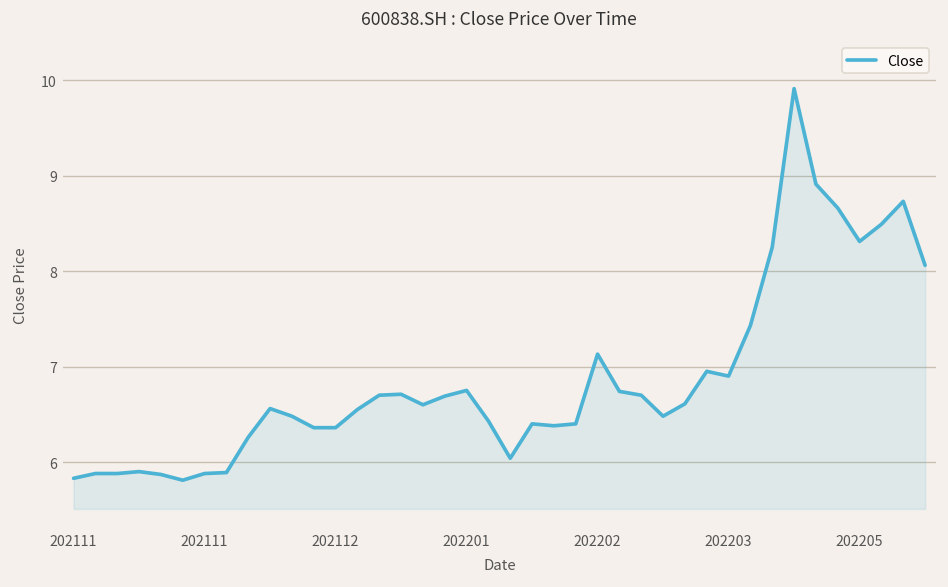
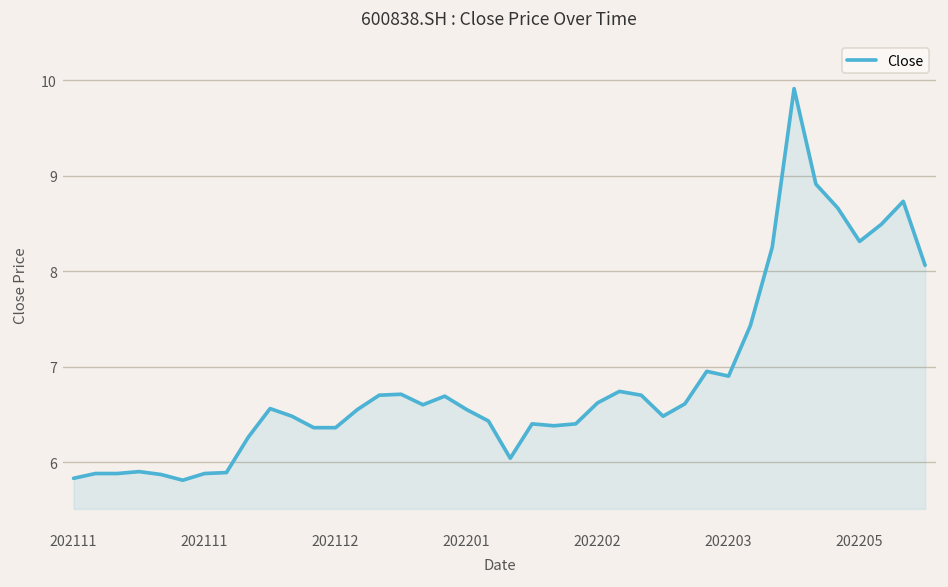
202201: 6.8 -> 6.6
202202: 7.1 -> 6.6
